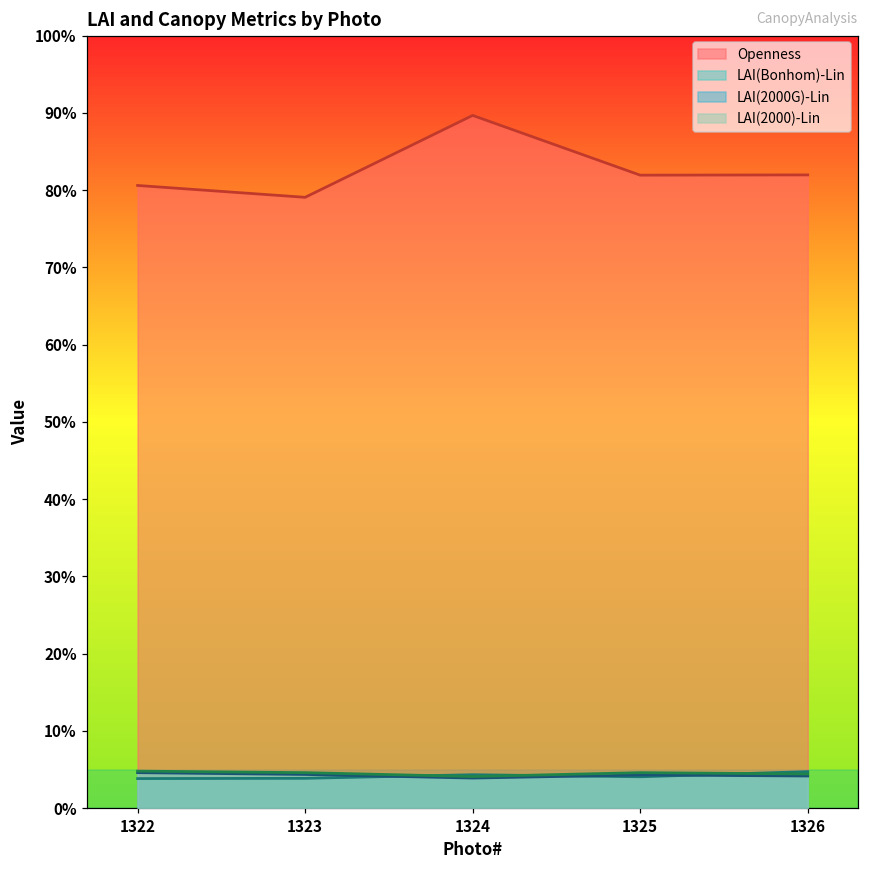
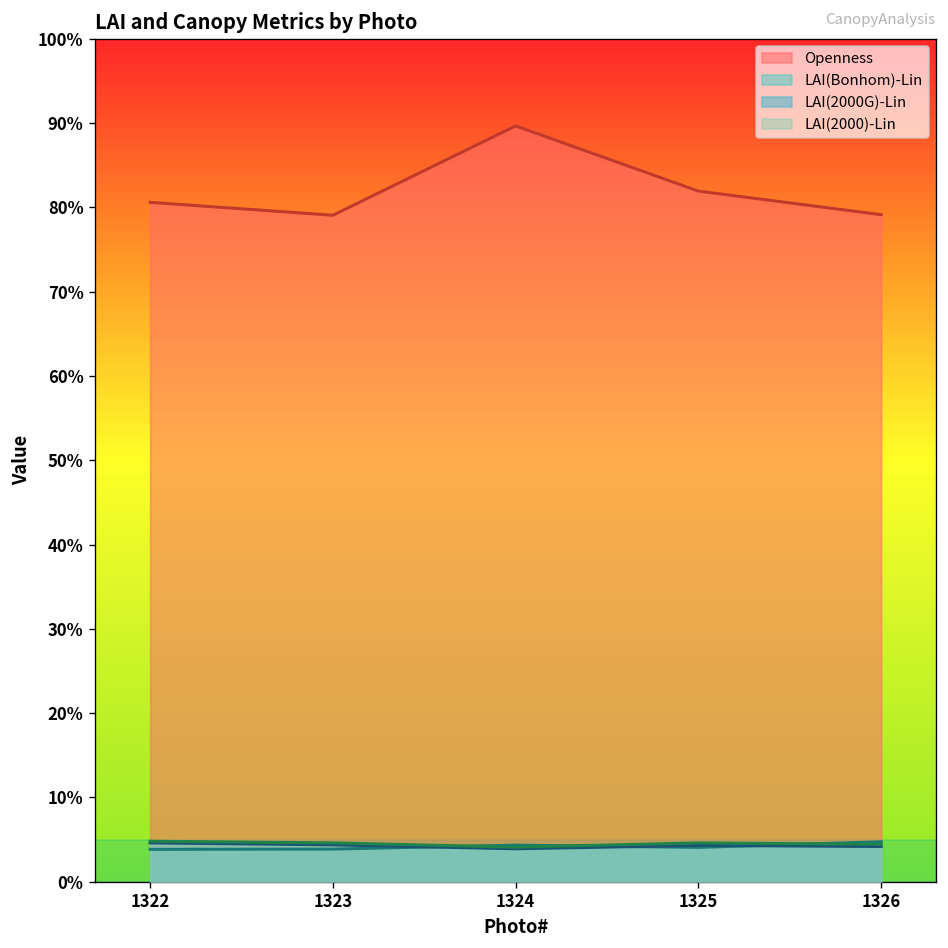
Openness, 1326: 82% -> 79%
